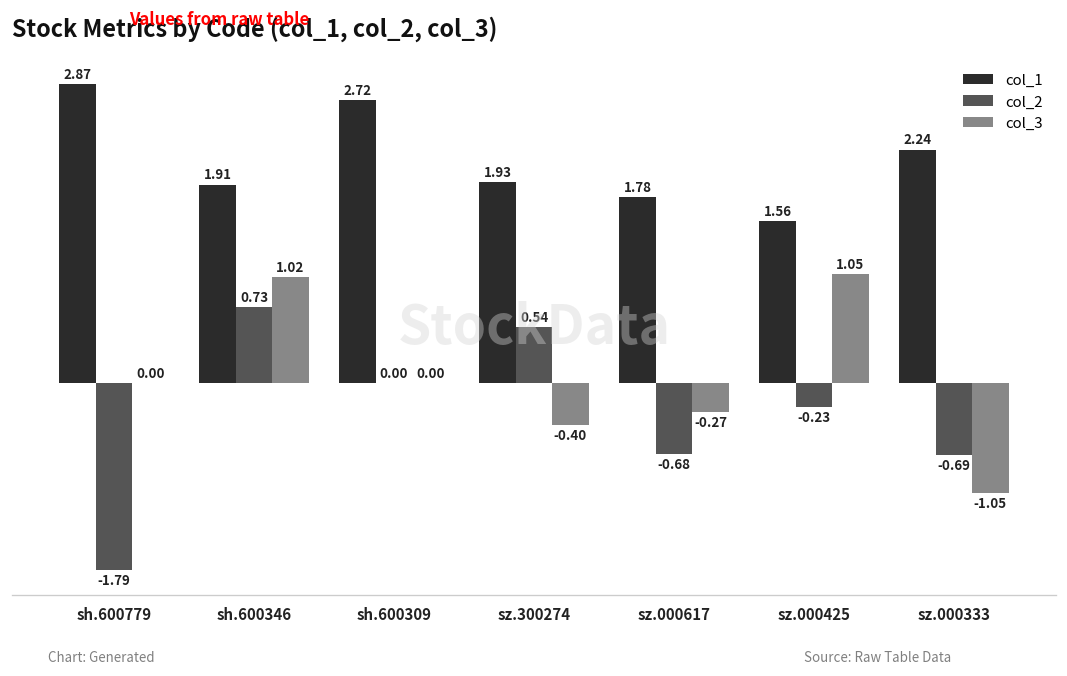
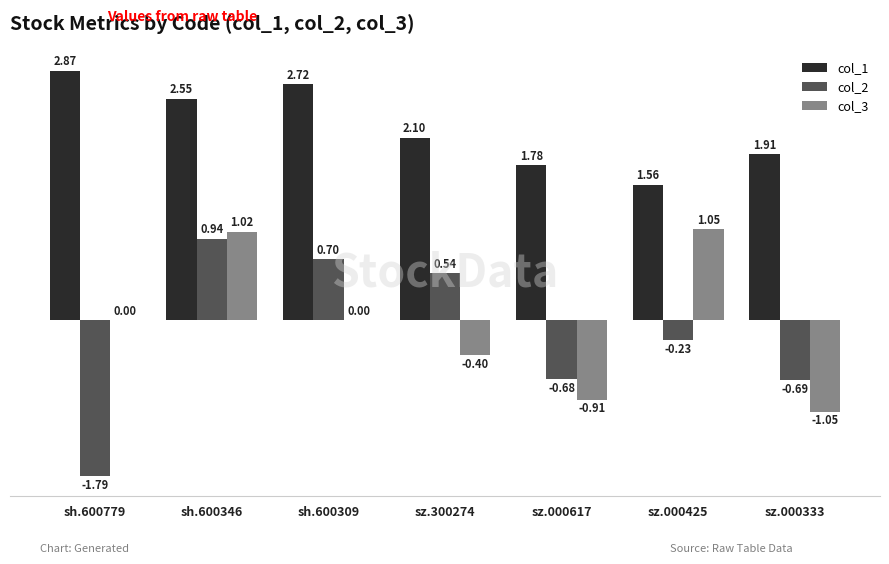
col_1, sh.600346: 1.91 -> 2.55
col_2, sh.600346: 0.73 -> 0.94
col_2, sh.600309: 0.00 -> 0.70
col_1, sz.300274: 1.93 -> 2.10
col_3, sz.000617: -0.27 -> -0.91
col_1, sz.000333: 2.24 -> 1.91
